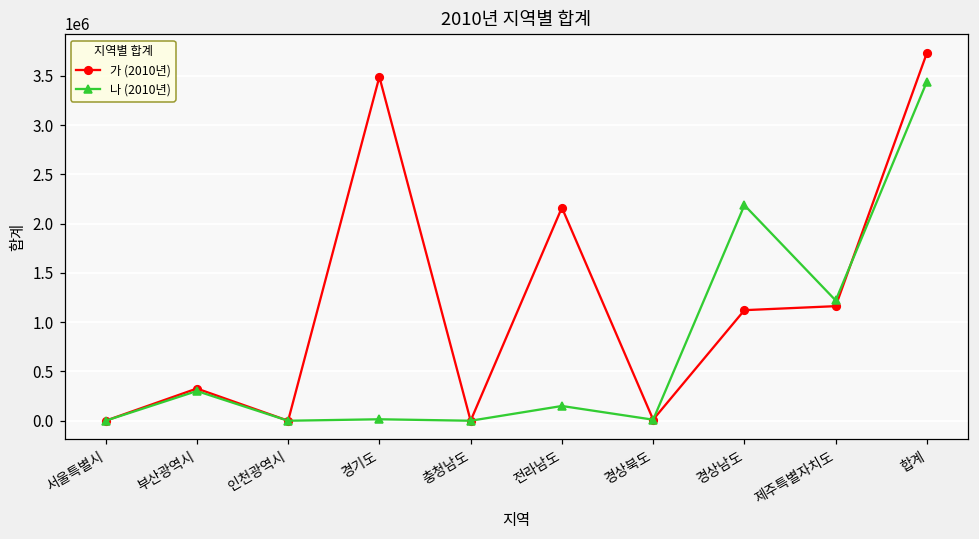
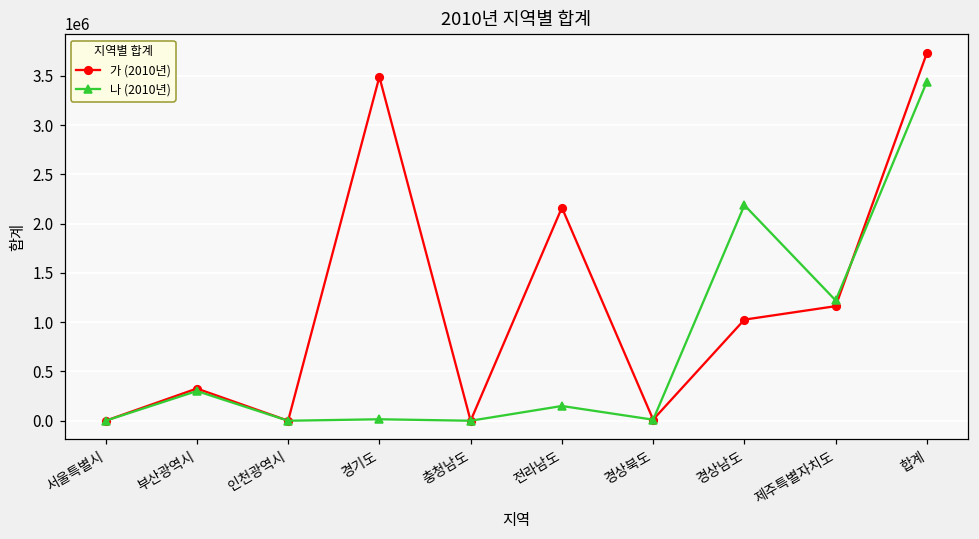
가 (2010년), 경상남도: 1100000 -> 1000000
